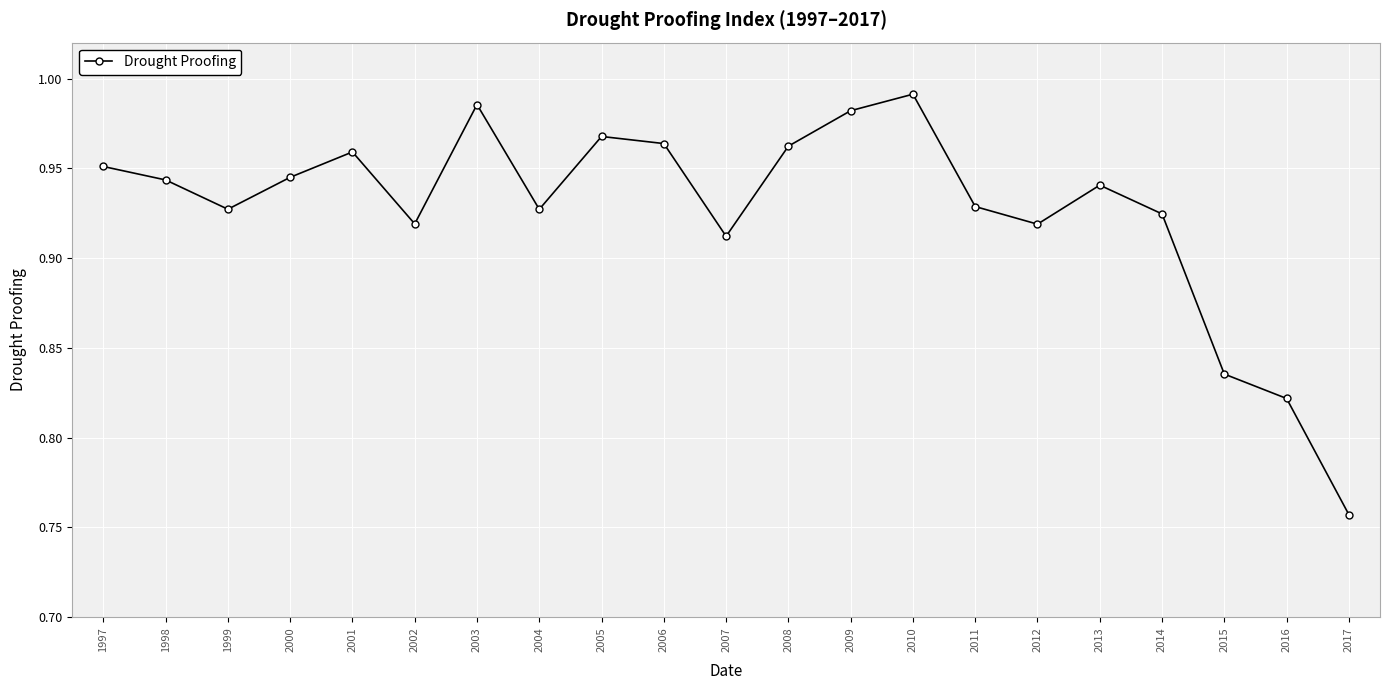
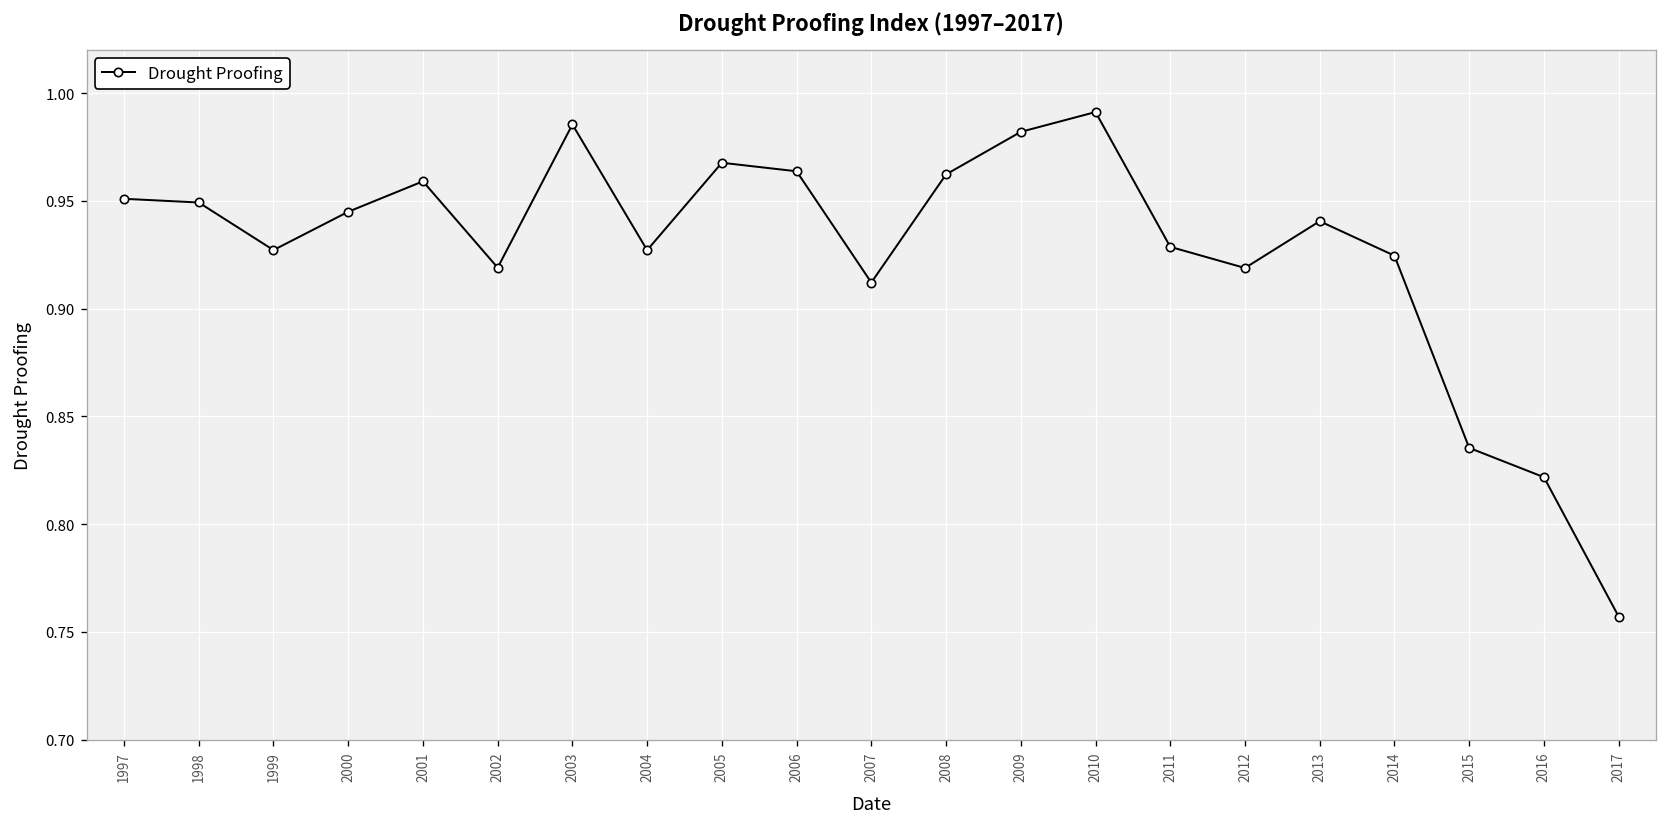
1998: 0.944 -> 0.949
